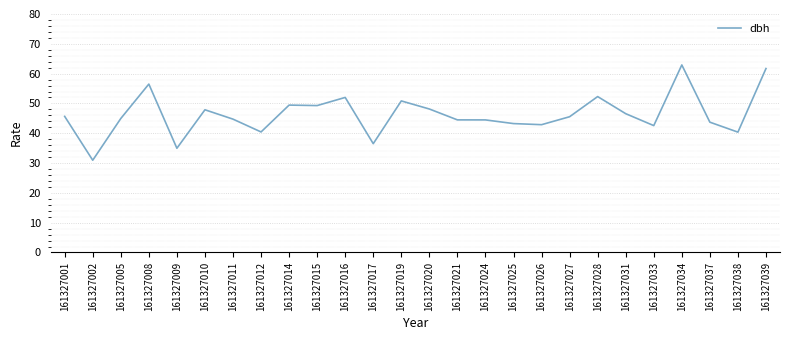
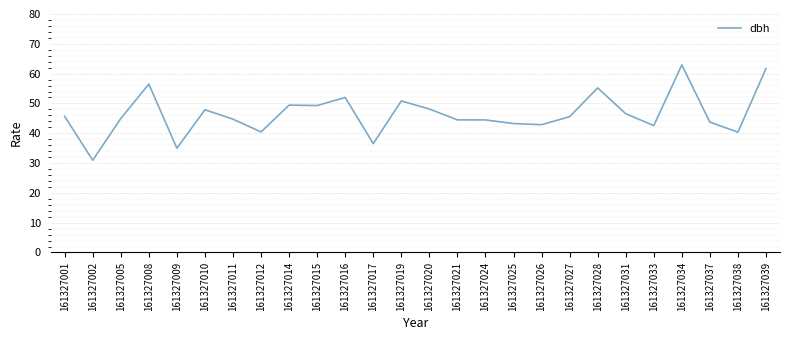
161327028: 52 -> 55
